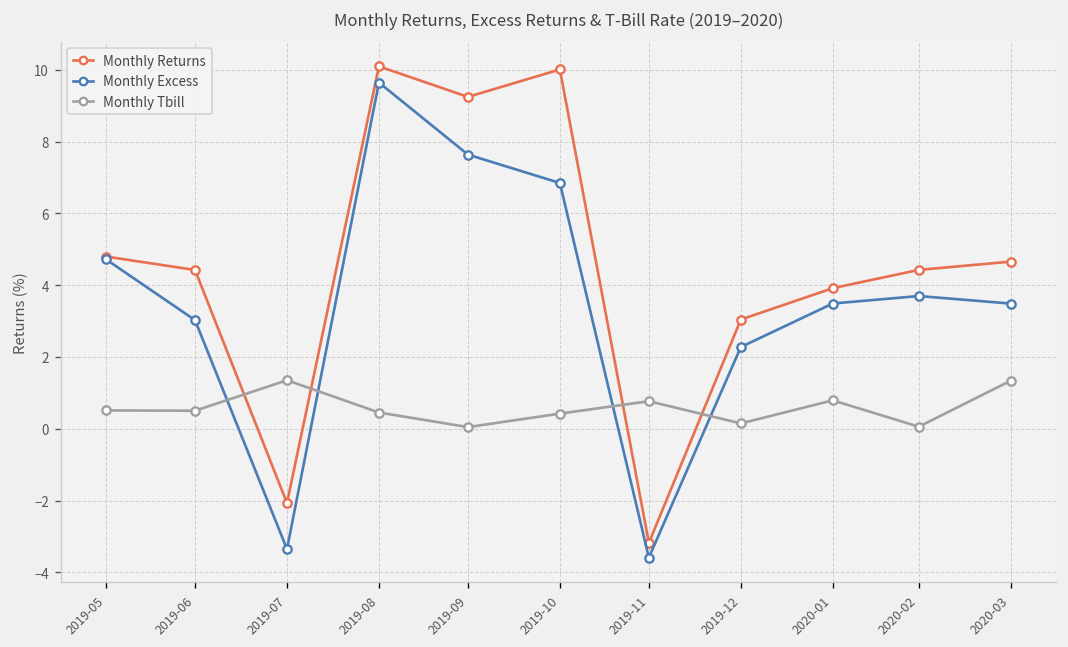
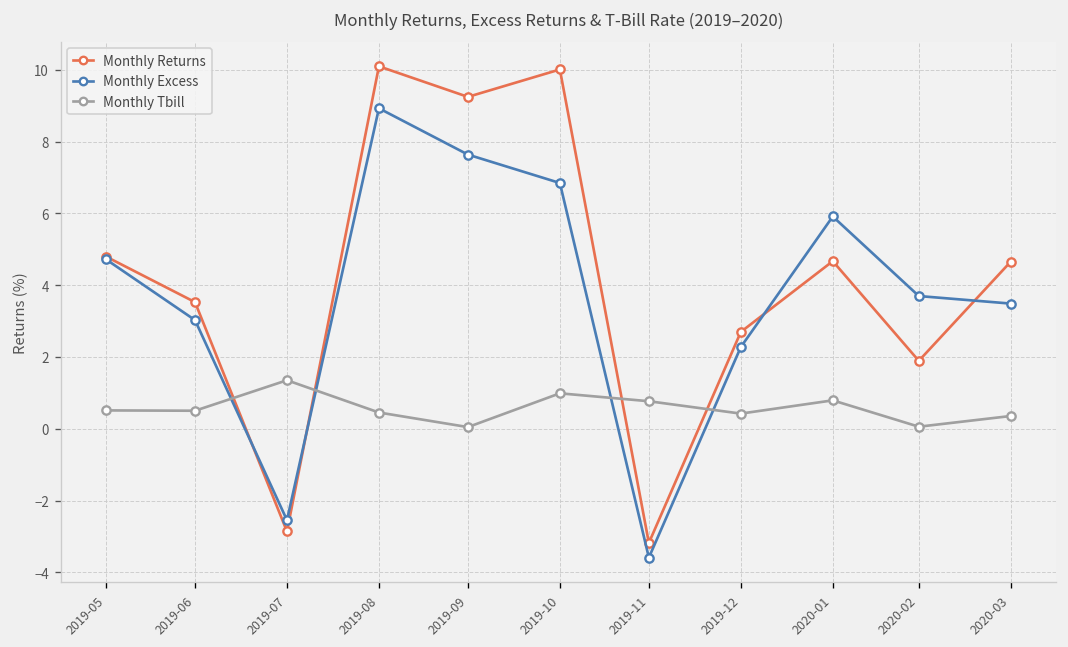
Monthly Returns, 2019-06: 4.4 -> 3.5
Monthly Returns, 2019-07: -2.1 -> -2.9
Monthly Excess, 2019-07: -3.4 -> -2.5
Monthly Excess, 2019-08: 9.6 -> 8.9
Monthly Tbill, 2019-10: 0.4 -> 1.0
Monthly Returns, 2019-12: 3.0 -> 2.7
Monthly Tbill, 2019-12: 0.1 -> 0.4
Monthly Returns, 2020-01: 3.9 -> 4.7
Monthly Excess, 2020-01: 3.5 -> 5.9
Monthly Returns, 2020-02: 4.4 -> 1.9
Monthly Tbill, 2020-03: 1.3 -> 0.4
